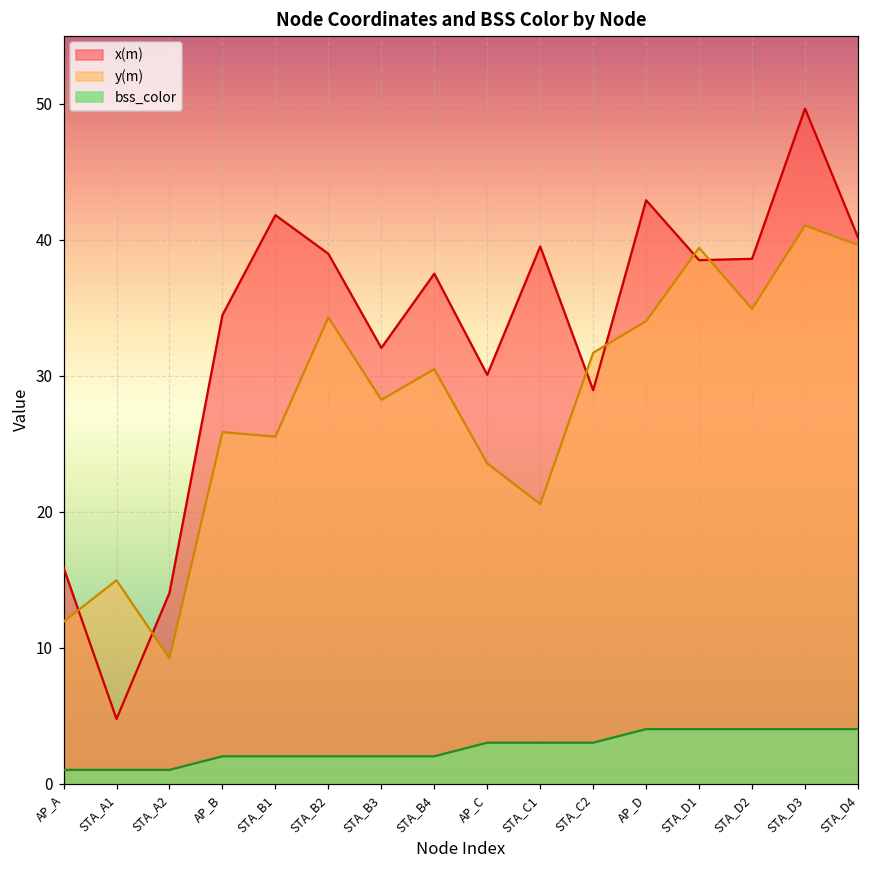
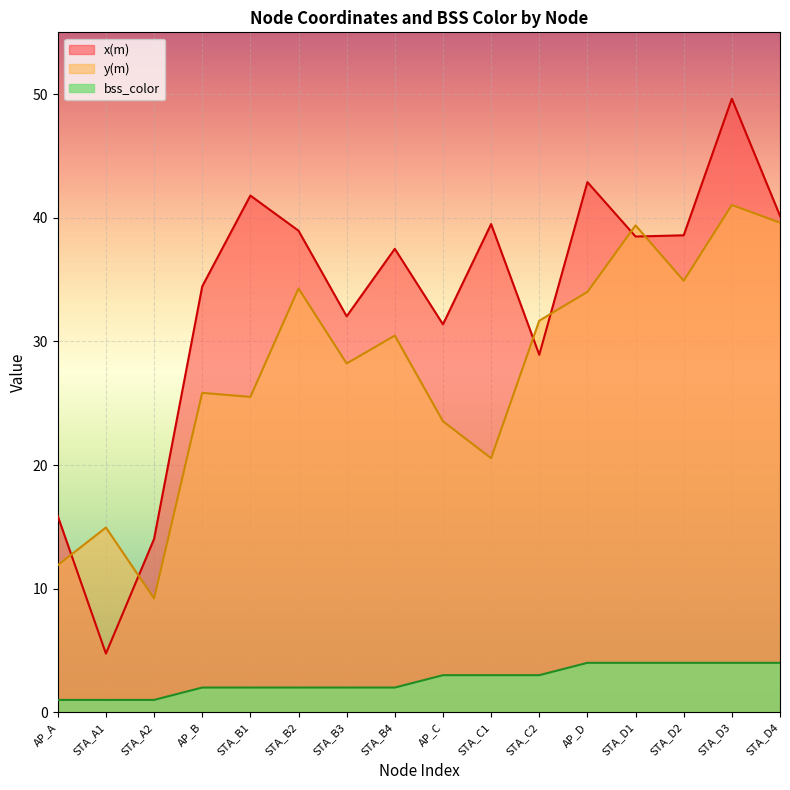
x(m), AP_C: 30.1 -> 31.4
